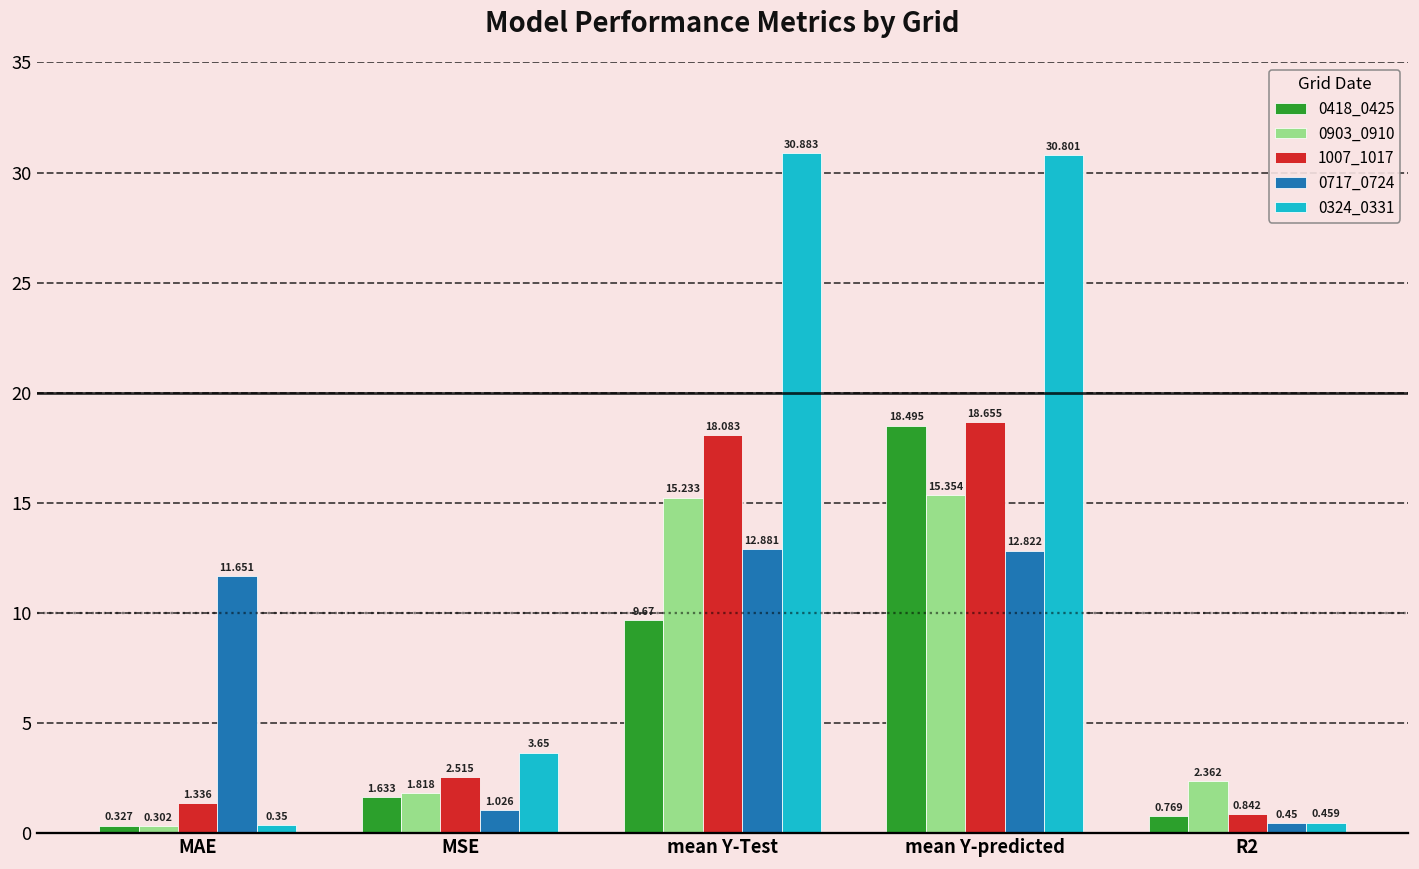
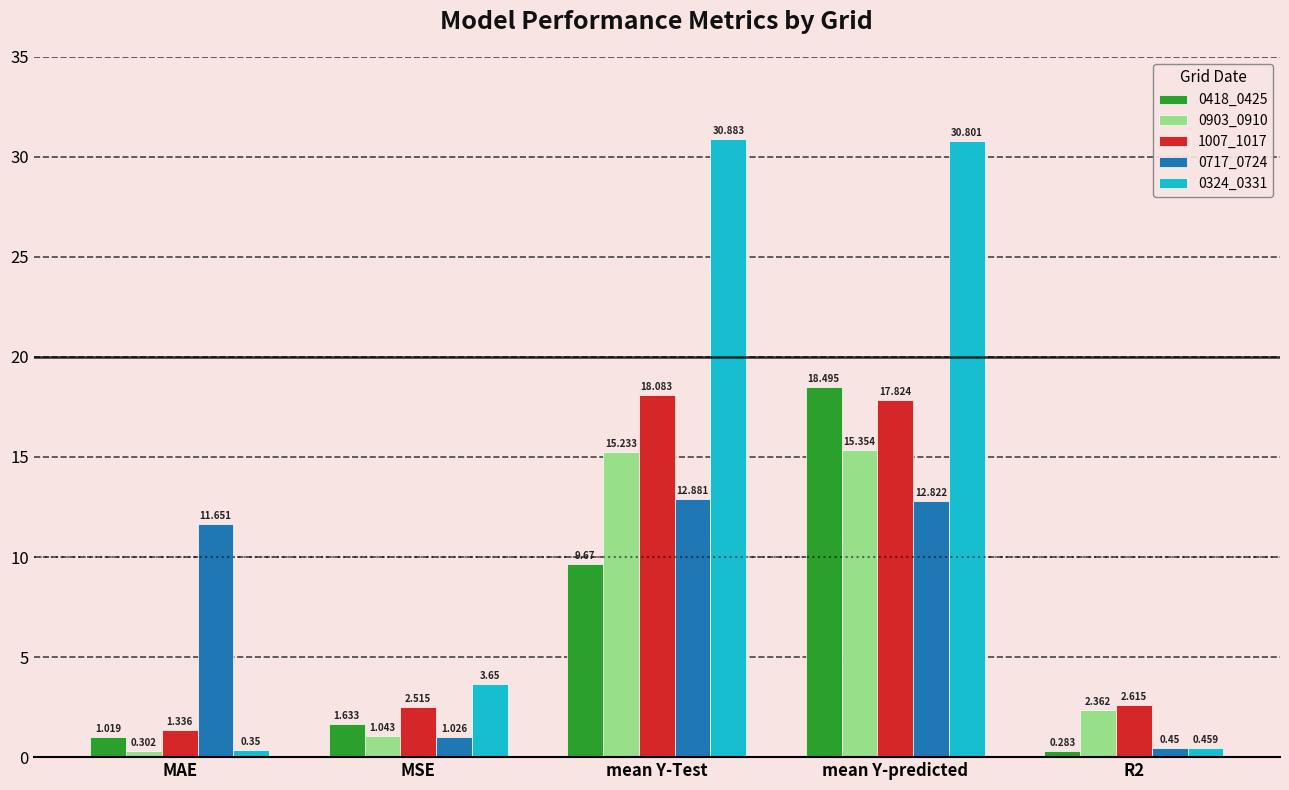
0418_0425, MAE: 0.327 -> 1.019
0903_0910, MSE: 1.818 -> 1.043
1007_1017, mean Y-predicted: 18.655 -> 17.824
0418_0425, R2: 0.769 -> 0.283
1007_1017, R2: 0.842 -> 2.615
